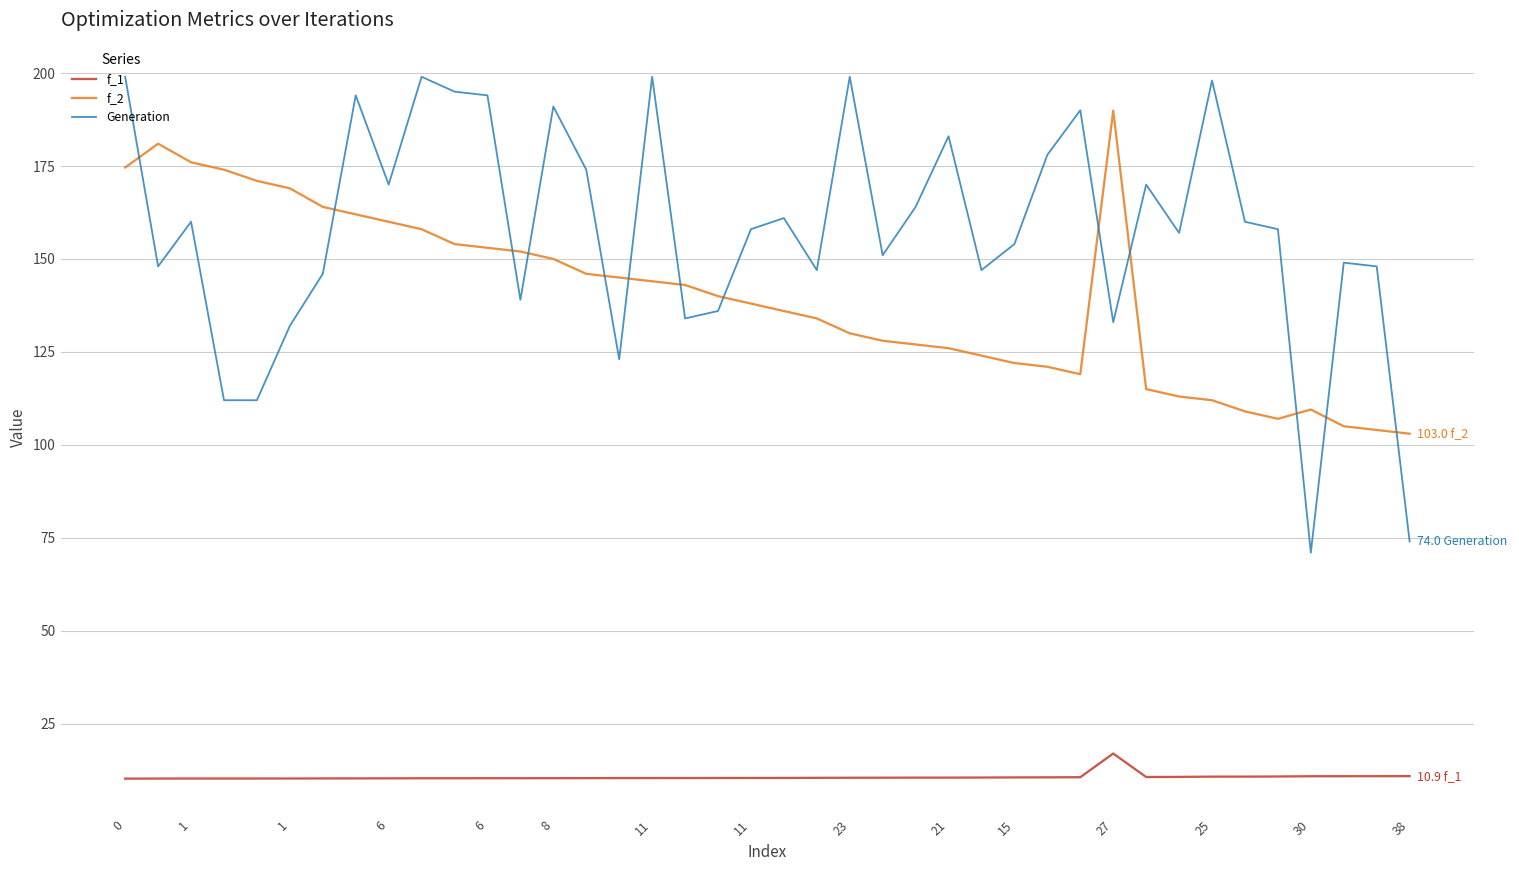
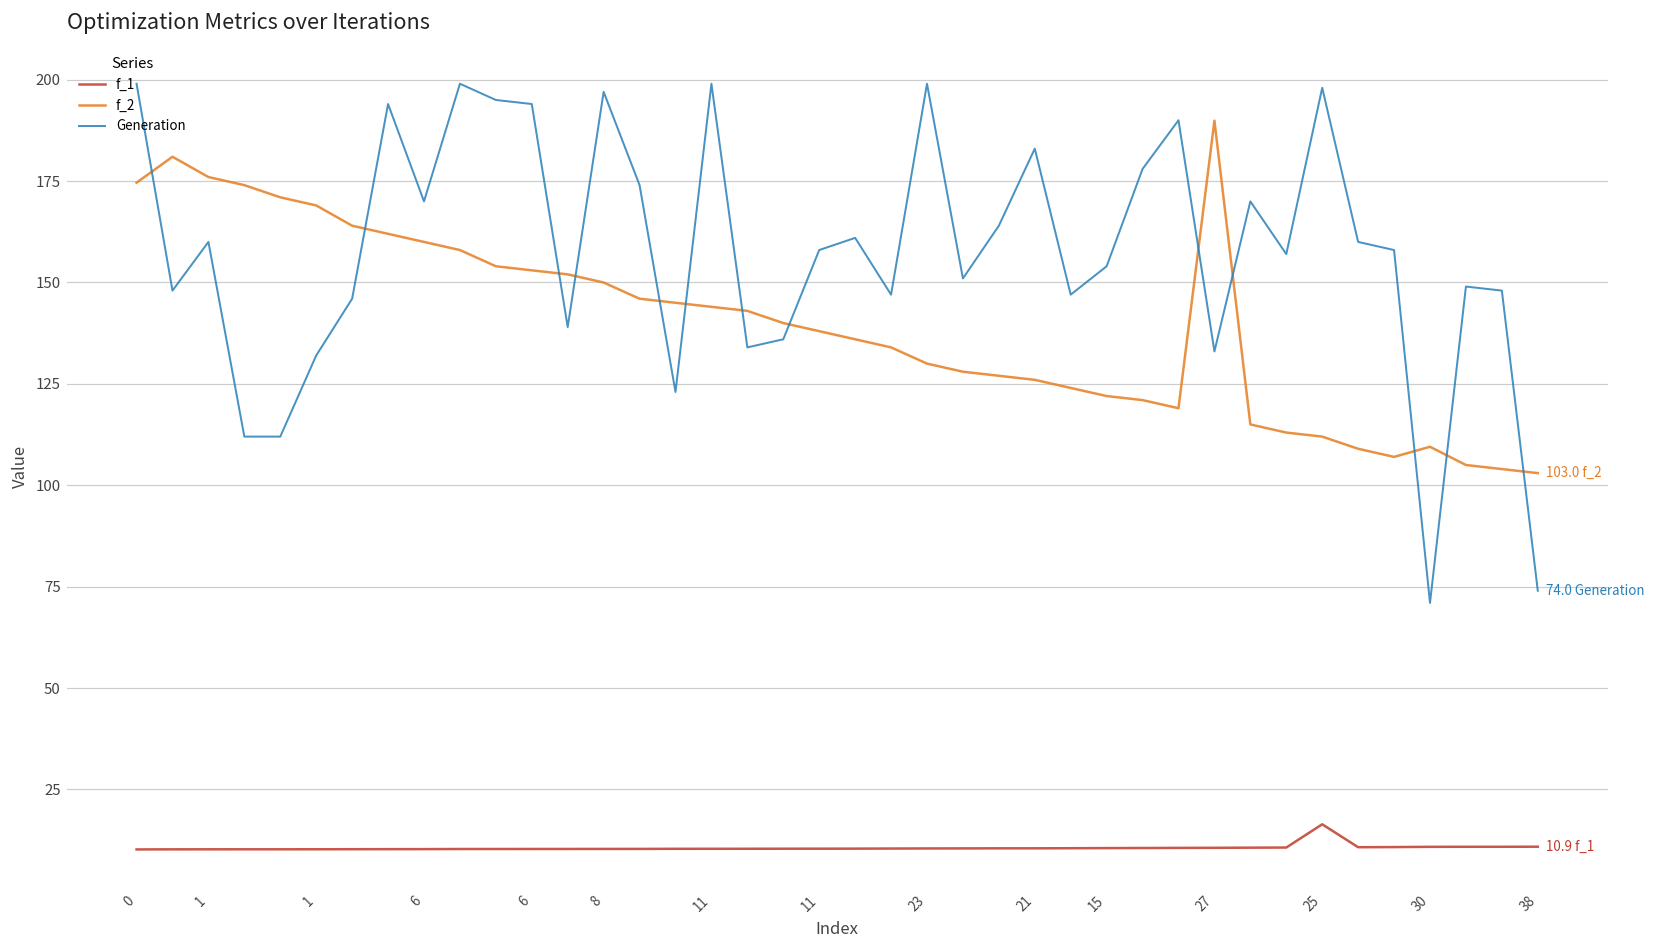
Generation, 8: 191 -> 197
f_1, 27: 17 -> 11
f_1, 25: 11 -> 16
